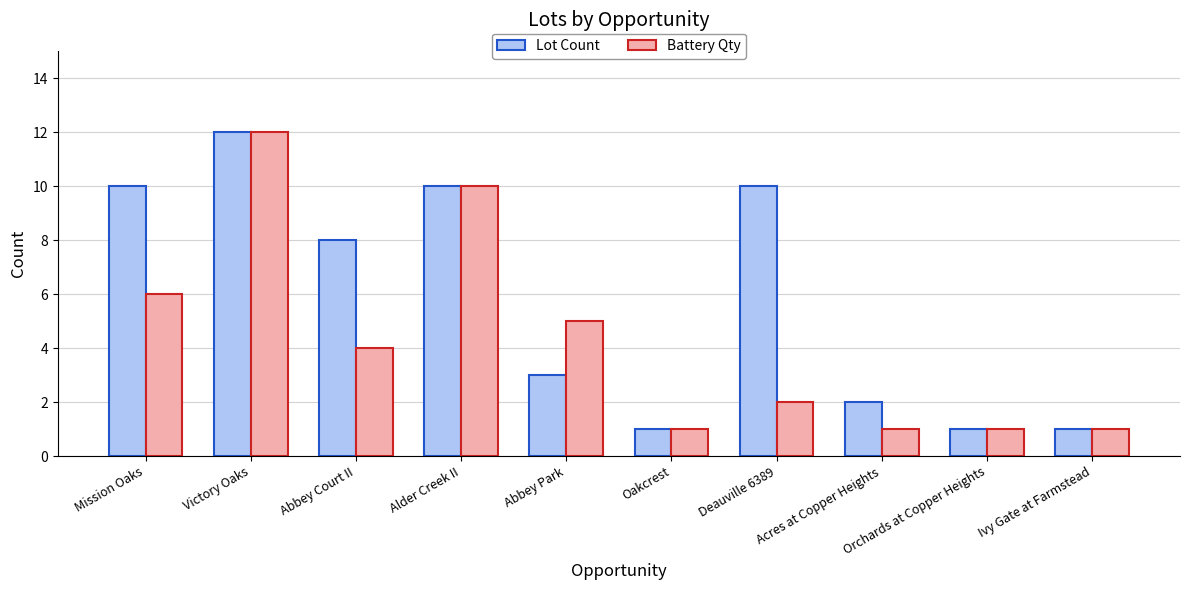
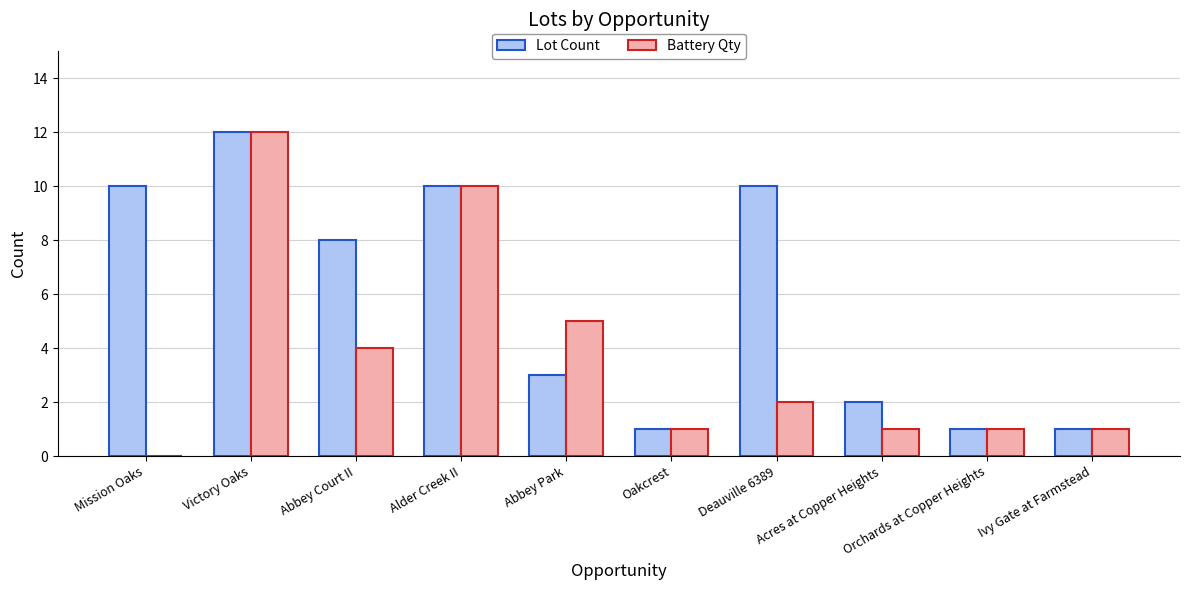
Battery Qty, Mission Oaks: 6 -> 0
